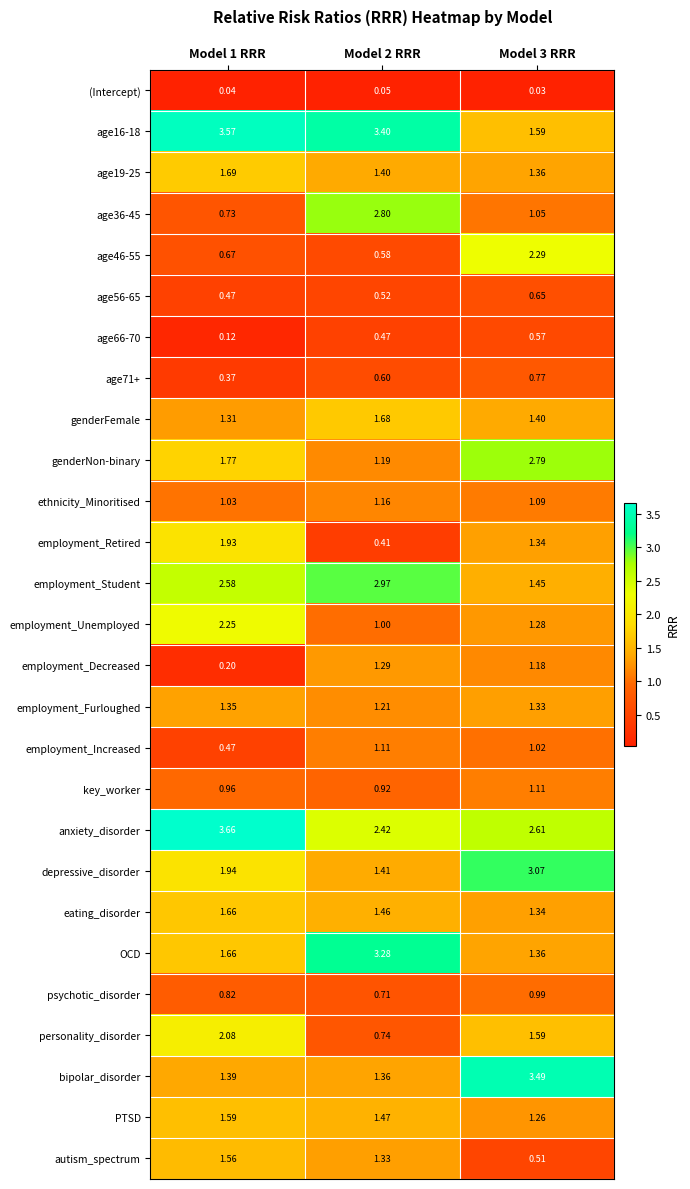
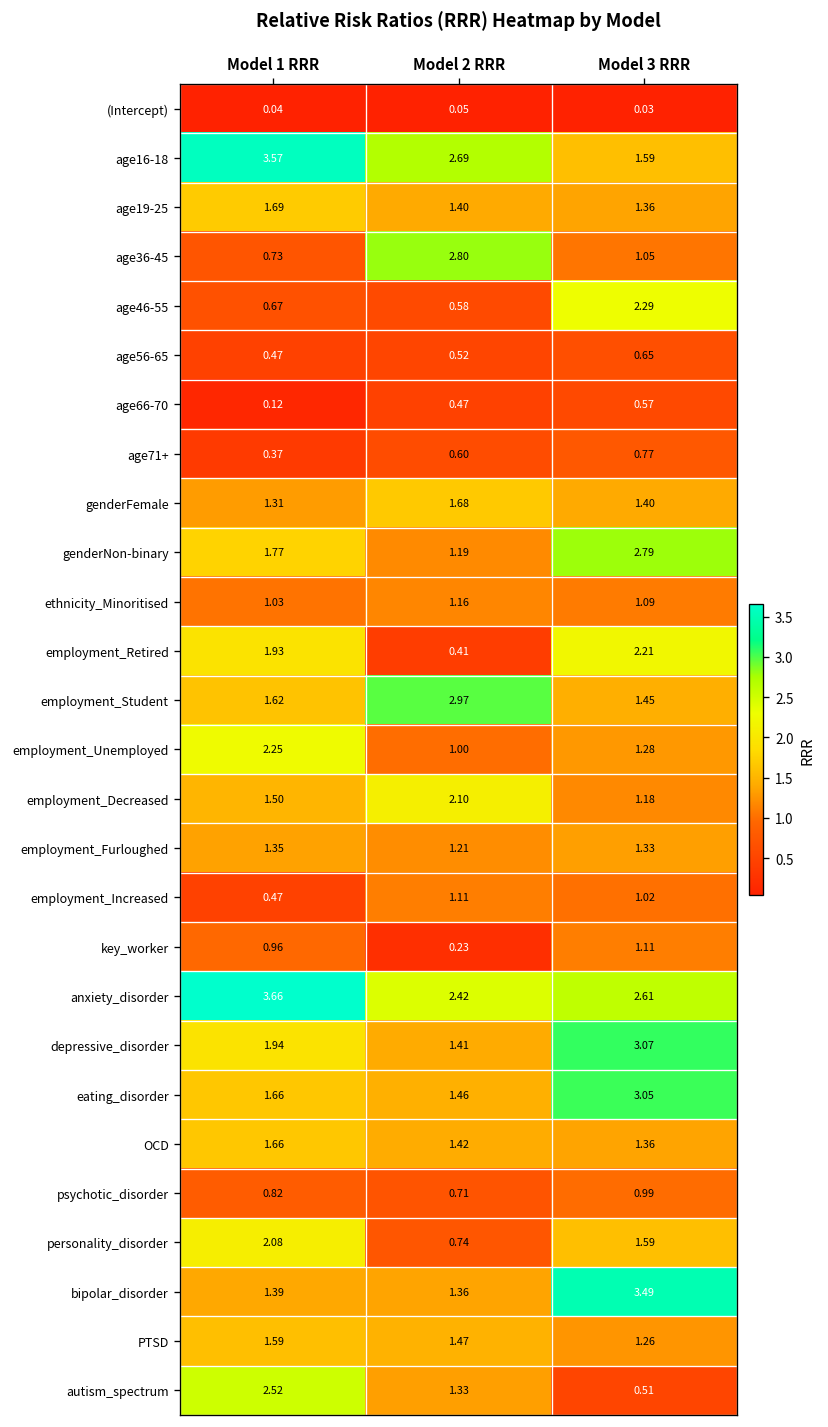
age16-18, Model 2 RRR: 3.40 -> 2.69
employment_Retired, Model 3 RRR: 1.34 -> 2.21
employment_Student, Model 1 RRR: 2.58 -> 1.62
employment_Decreased, Model 1 RRR: 0.20 -> 1.50
employment_Decreased, Model 2 RRR: 1.29 -> 2.10
key_worker, Model 2 RRR: 0.92 -> 0.23
eating_disorder, Model 3 RRR: 1.34 -> 3.05
OCD, Model 2 RRR: 3.28 -> 1.42
autism_spectrum, Model 1 RRR: 1.56 -> 2.52
